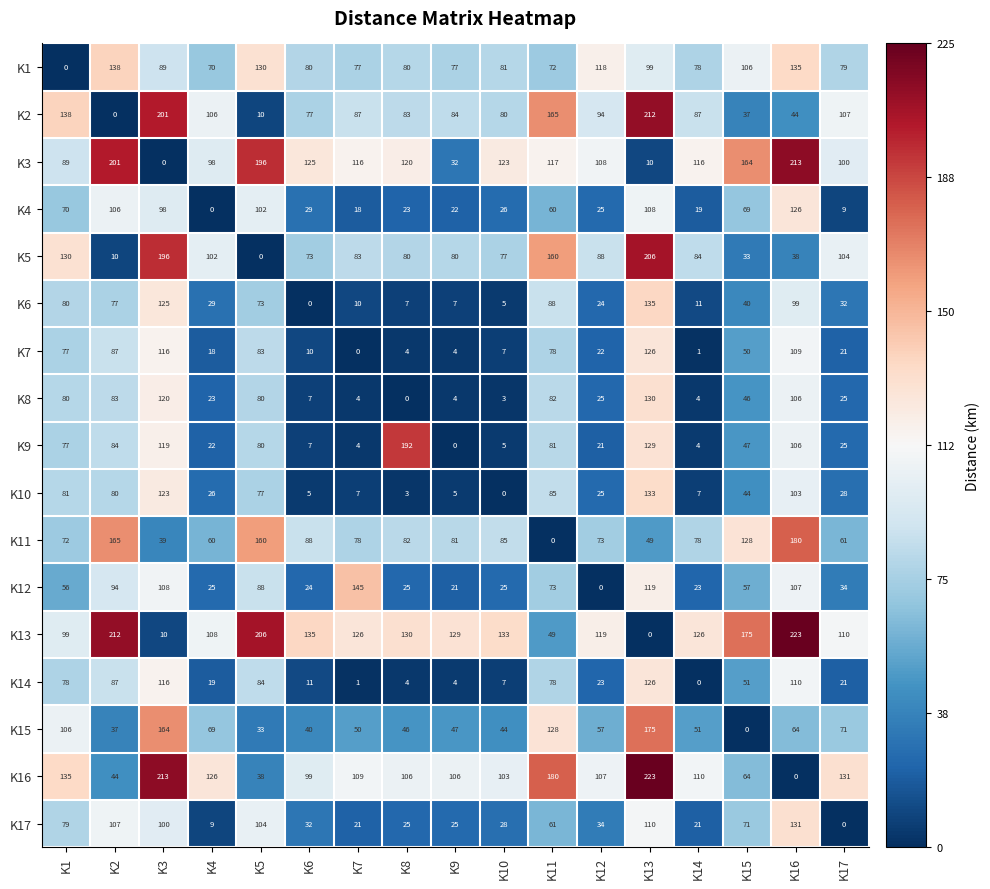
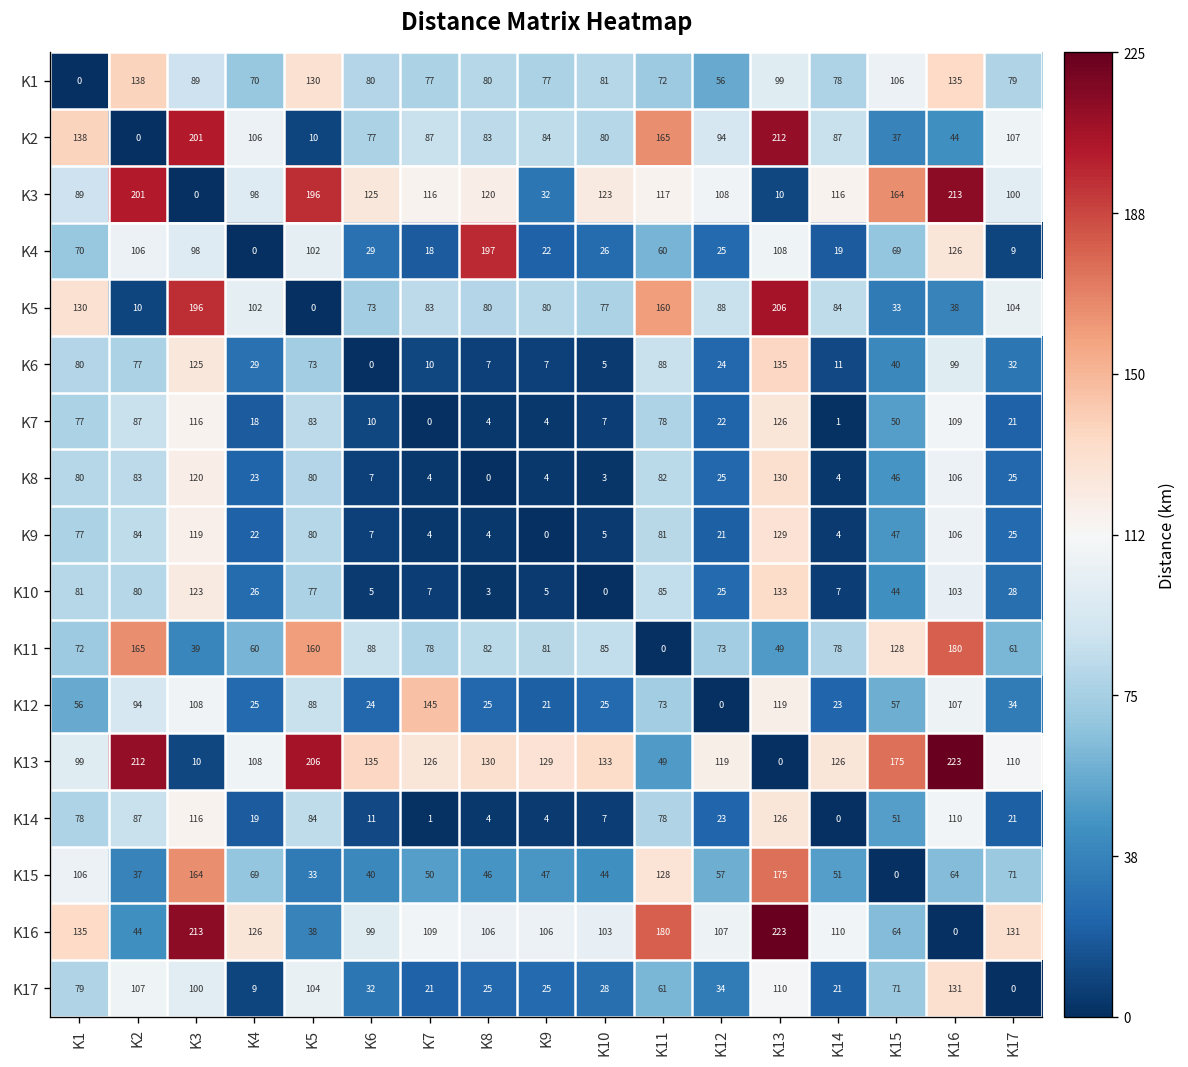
K1, K12: 118 -> 56
K4, K8: 23 -> 197
K9, K8: 192 -> 4
